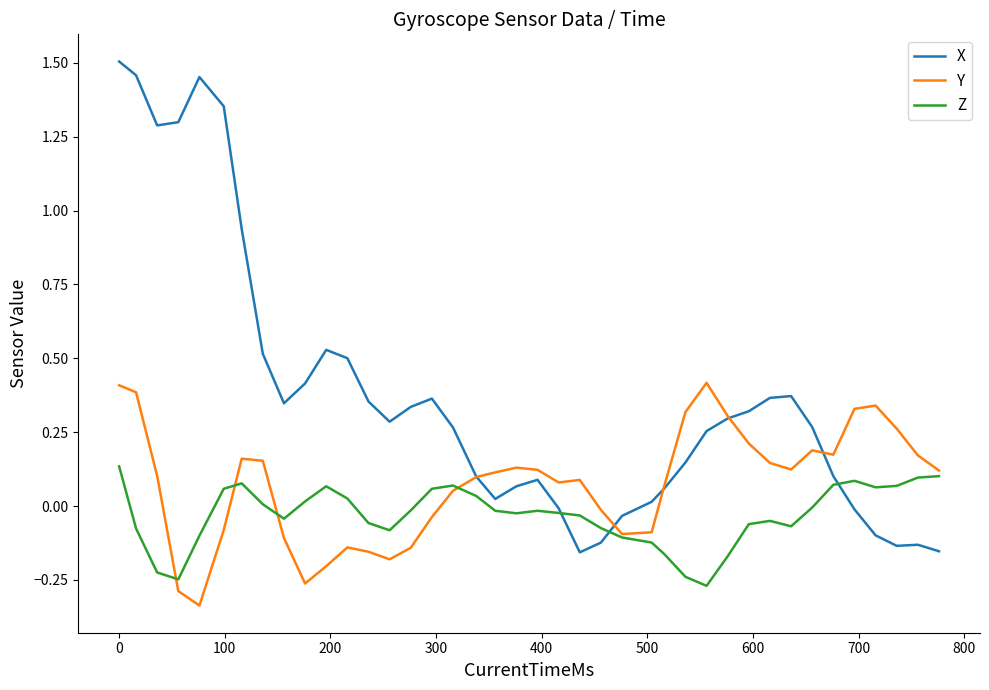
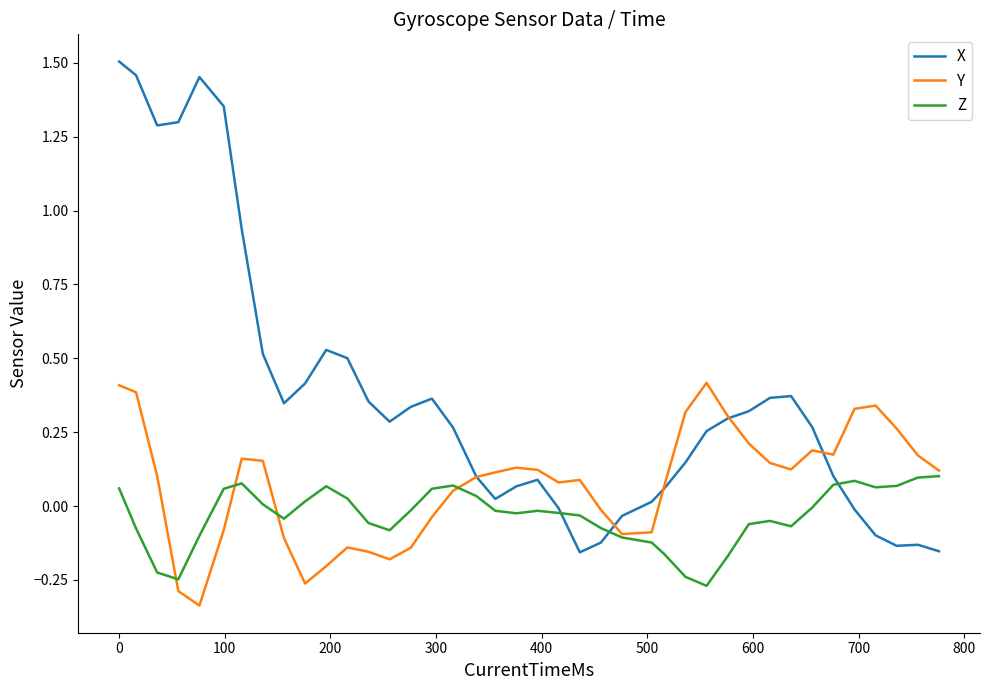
Z, 0: 0.13 -> 0.06
